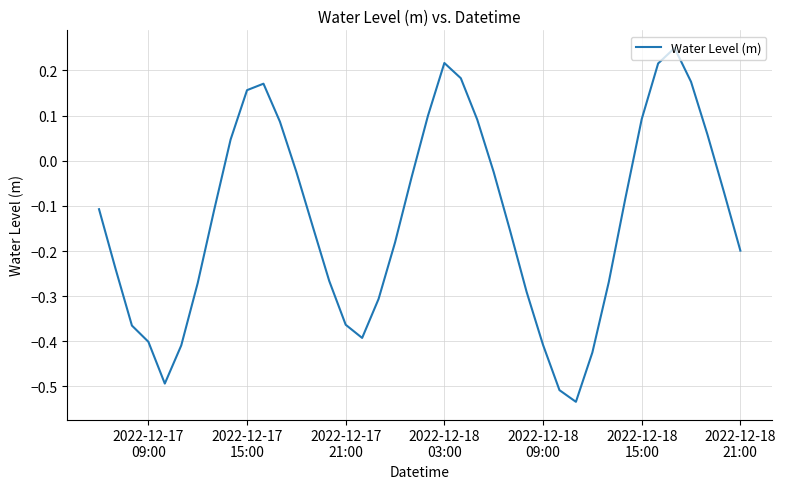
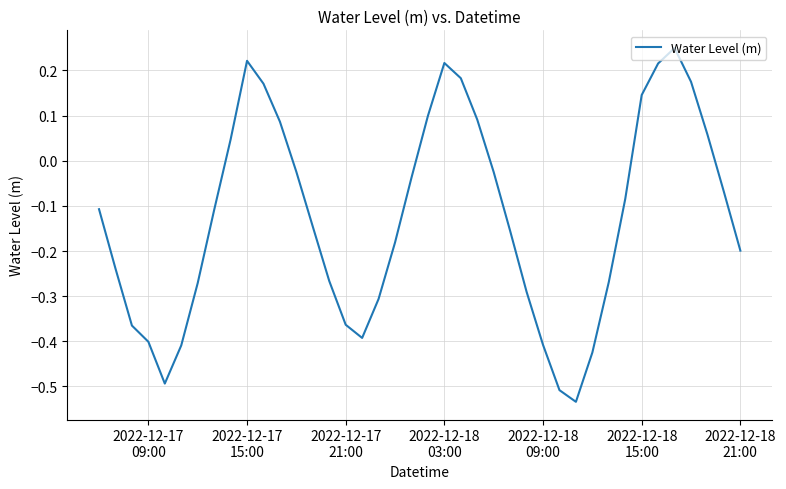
2022-12-17 15:00: 0.16 -> 0.22
2022-12-18 15:00: 0.09 -> 0.15
